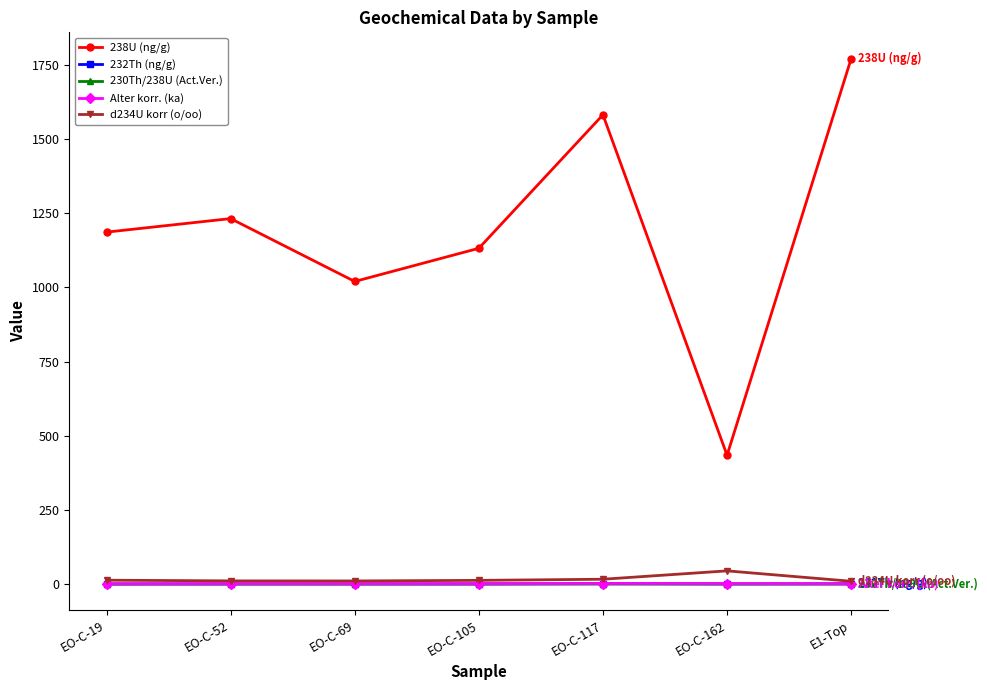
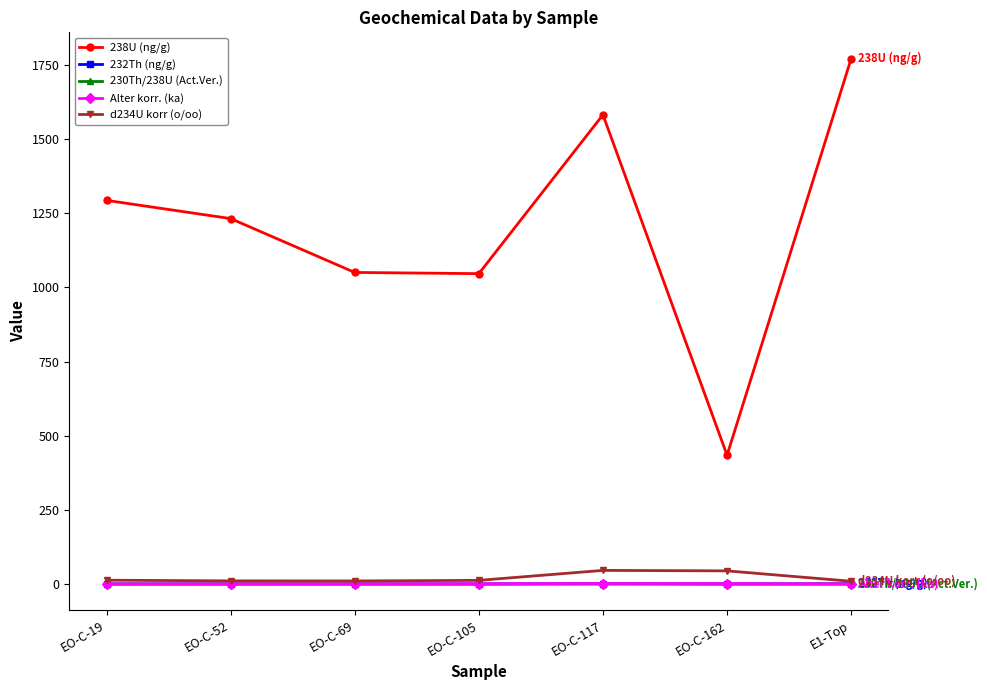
238U (ng/g), EO-C-19: 1190 -> 1290
238U (ng/g), EO-C-69: 1020 -> 1050
238U (ng/g), EO-C-105: 1130 -> 1050
d234U korr (o/oo), EO-C-117: 20 -> 50
